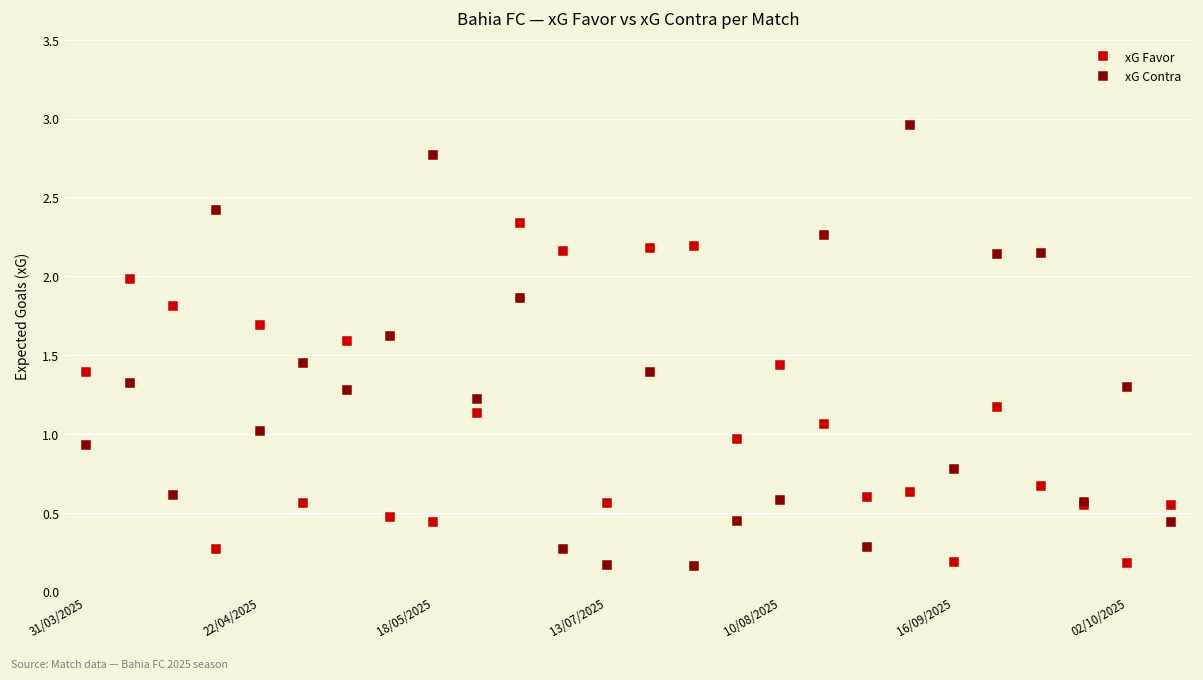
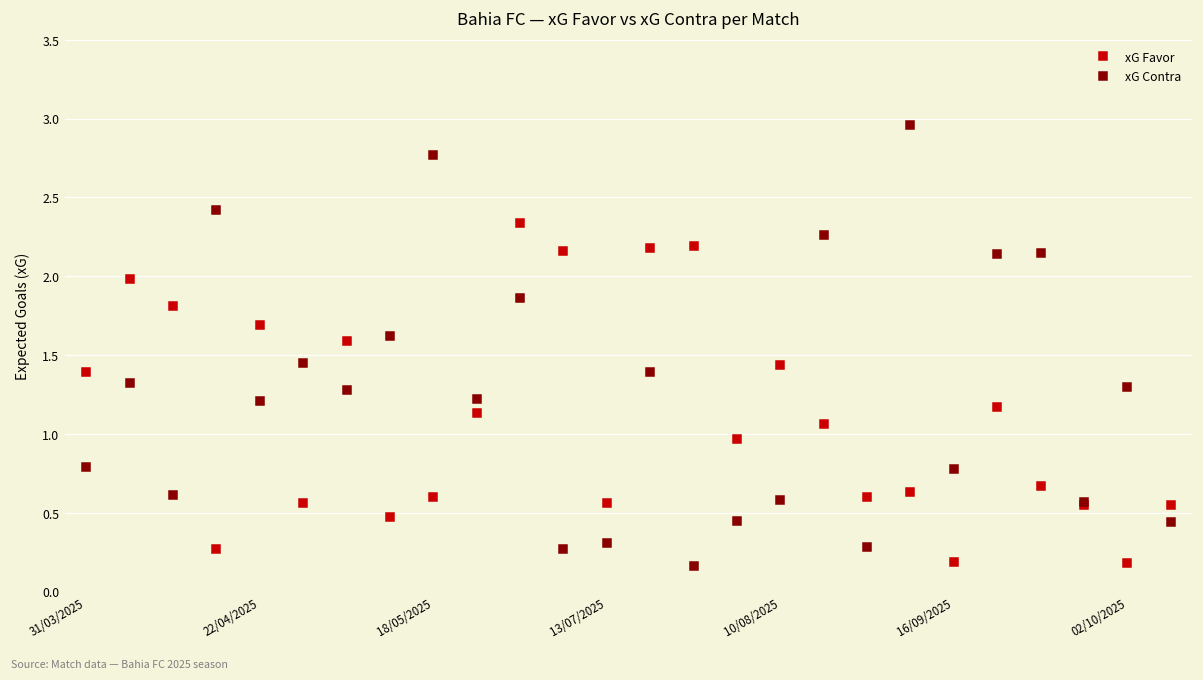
xG Contra, 31/03/2025: 0.93 -> 0.79
xG Contra, 22/04/2025: 1.02 -> 1.21
xG Favor, 18/05/2025: 0.44 -> 0.60
xG Contra, 13/07/2025: 0.17 -> 0.31
